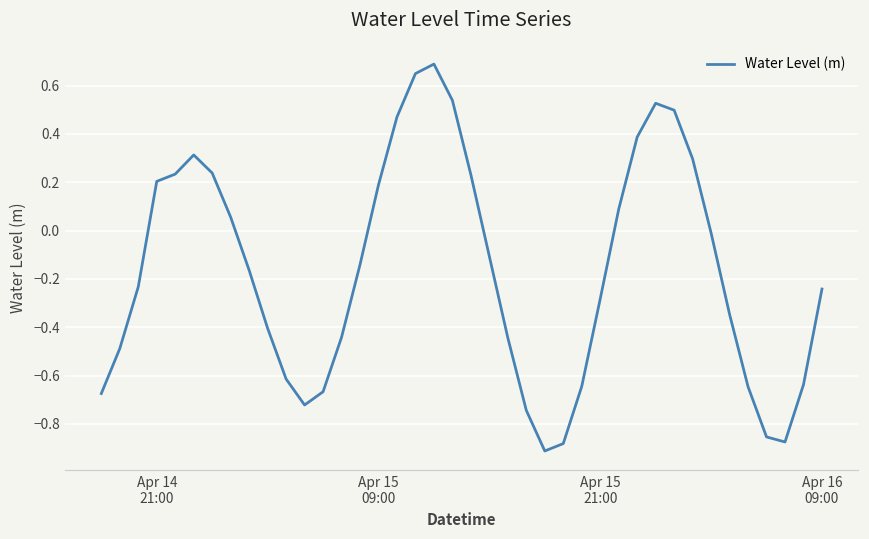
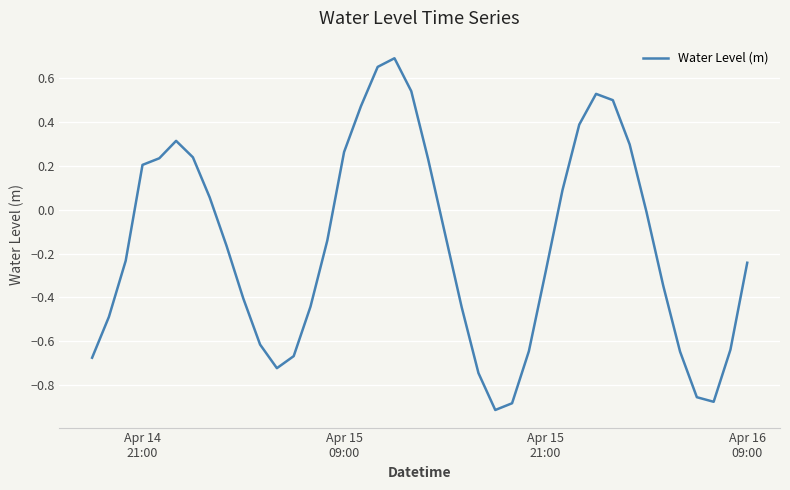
Apr 15 09:00: 0.19 -> 0.26
